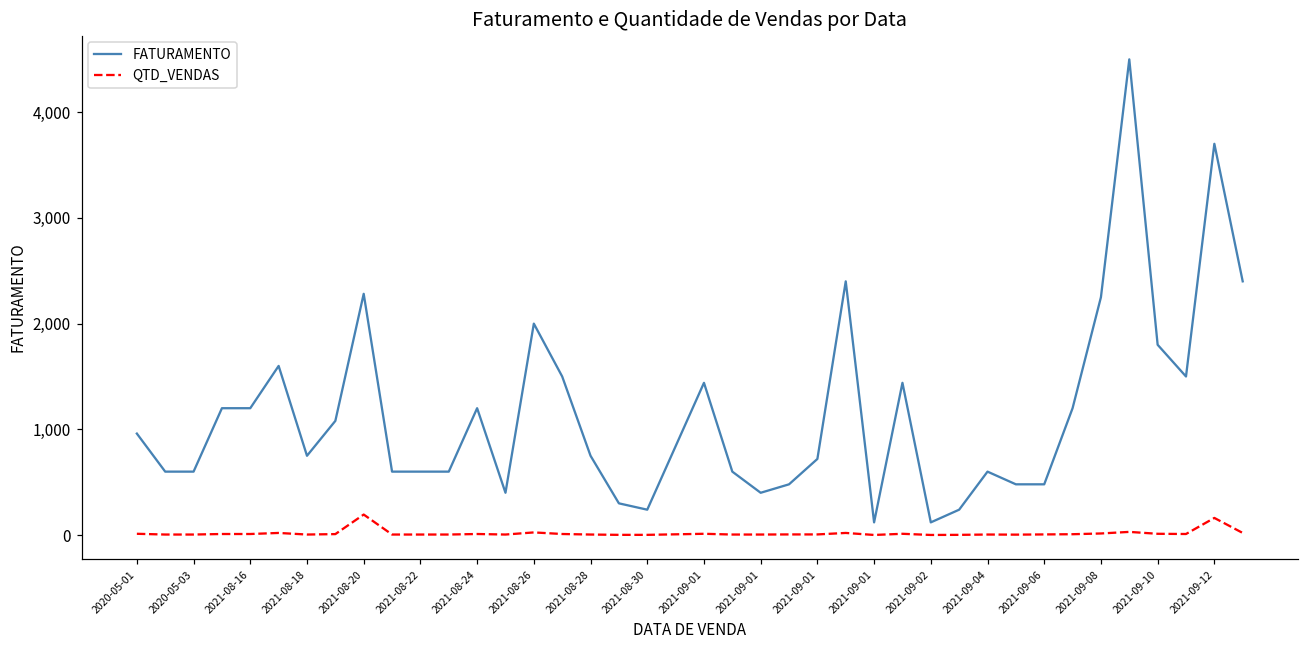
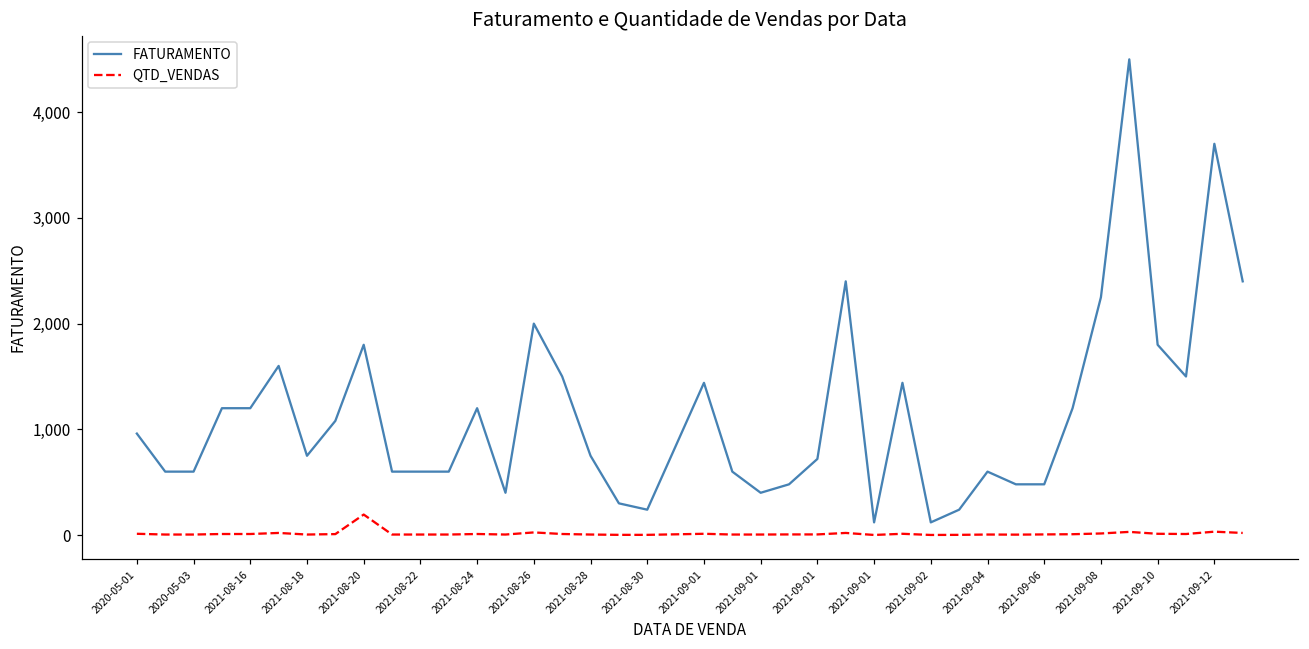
FATURAMENTO, 2021-08-20: 2,300 -> 1,800
QTD_VENDAS, 2021-09-12: 200 -> 0
